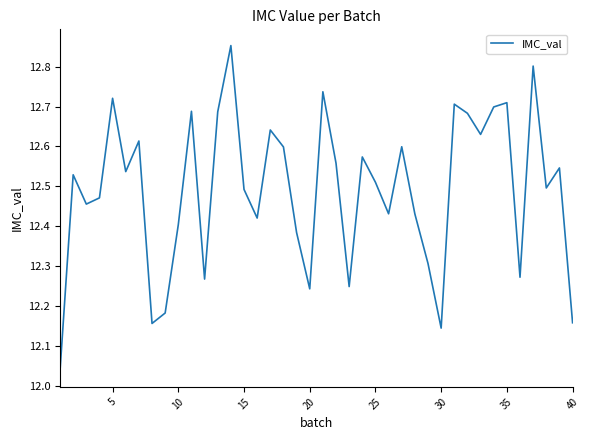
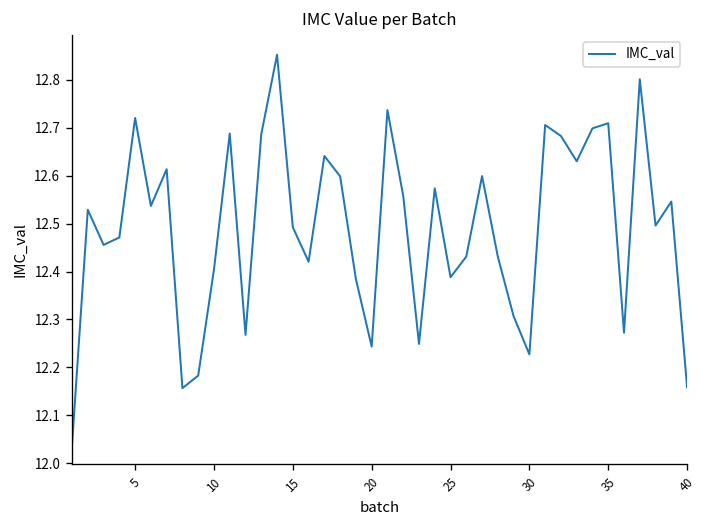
25: 12.51 -> 12.39
30: 12.14 -> 12.23
